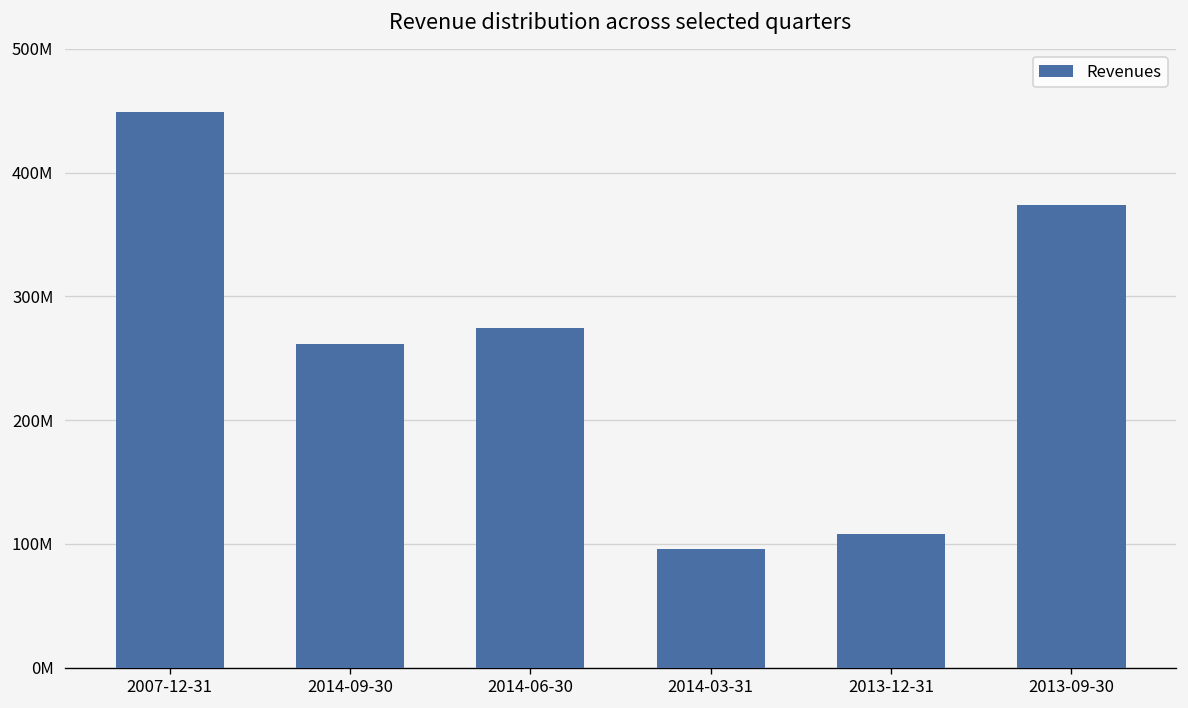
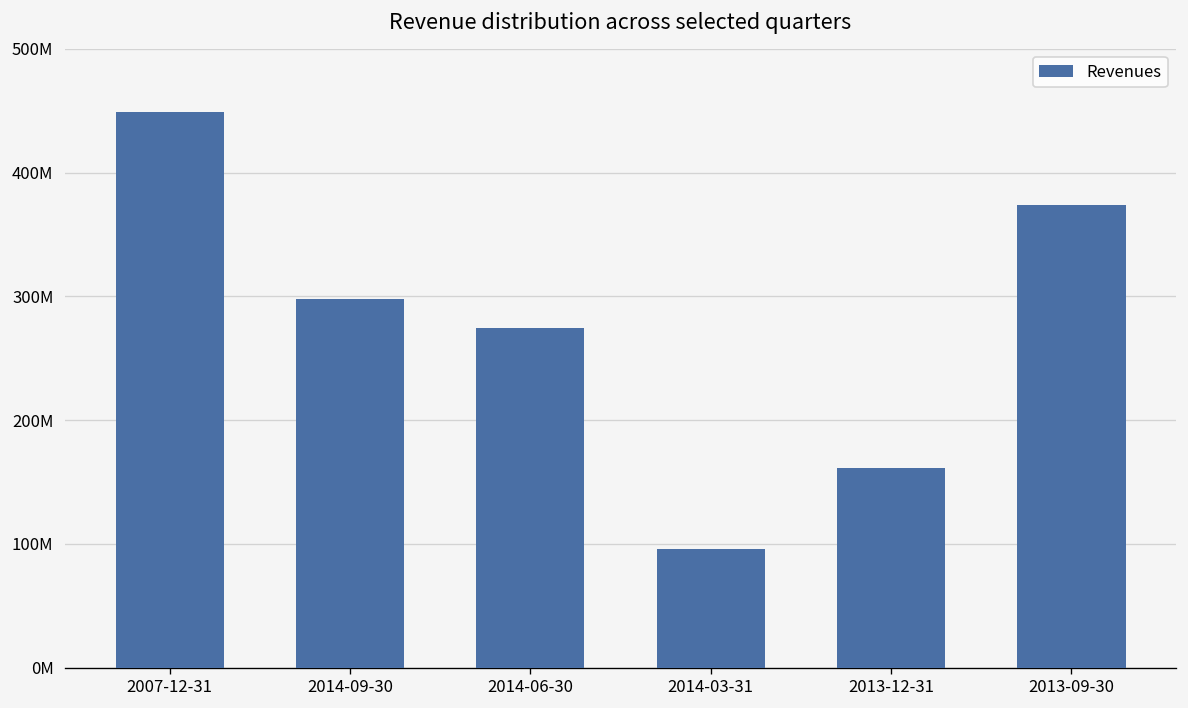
2014-09-30: 262000000 -> 298000000
2013-12-31: 108000000 -> 161000000
